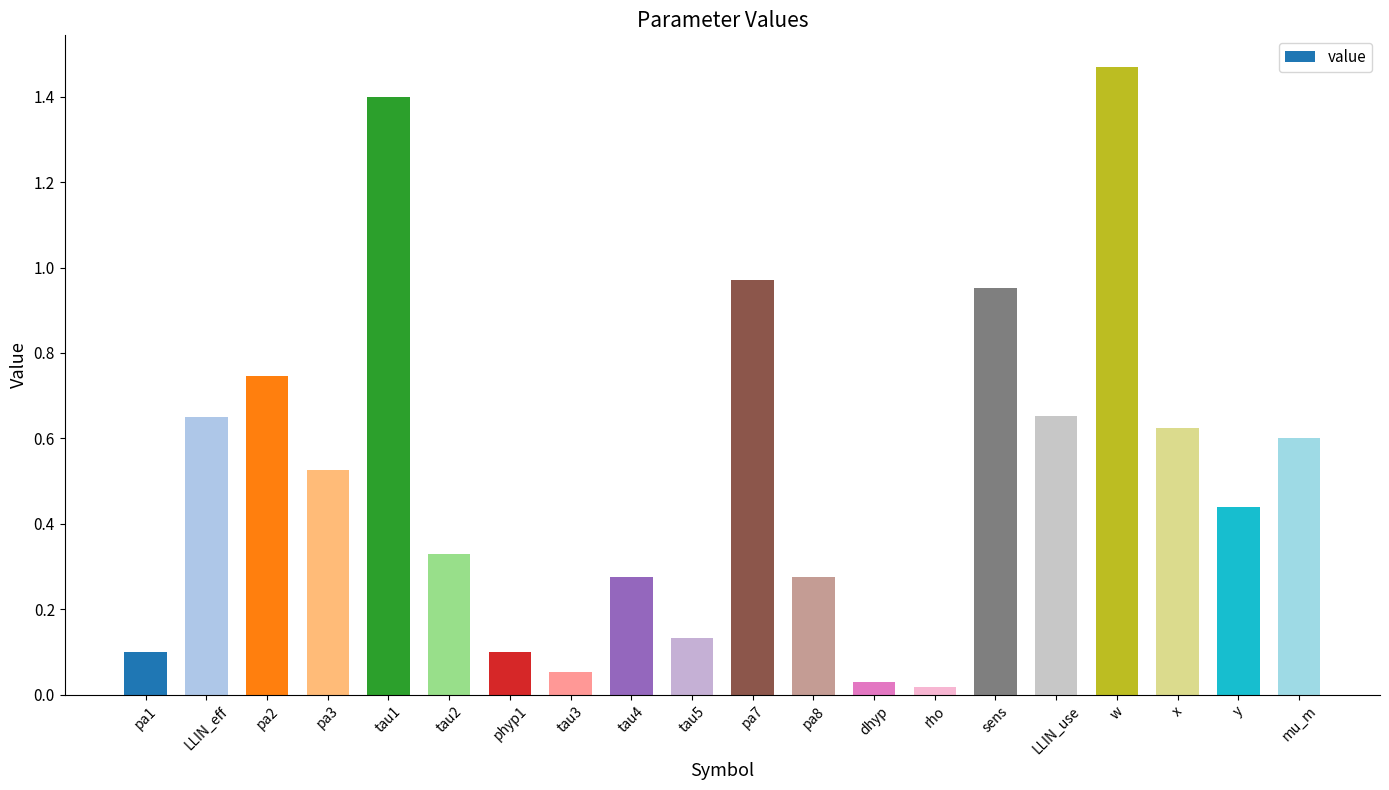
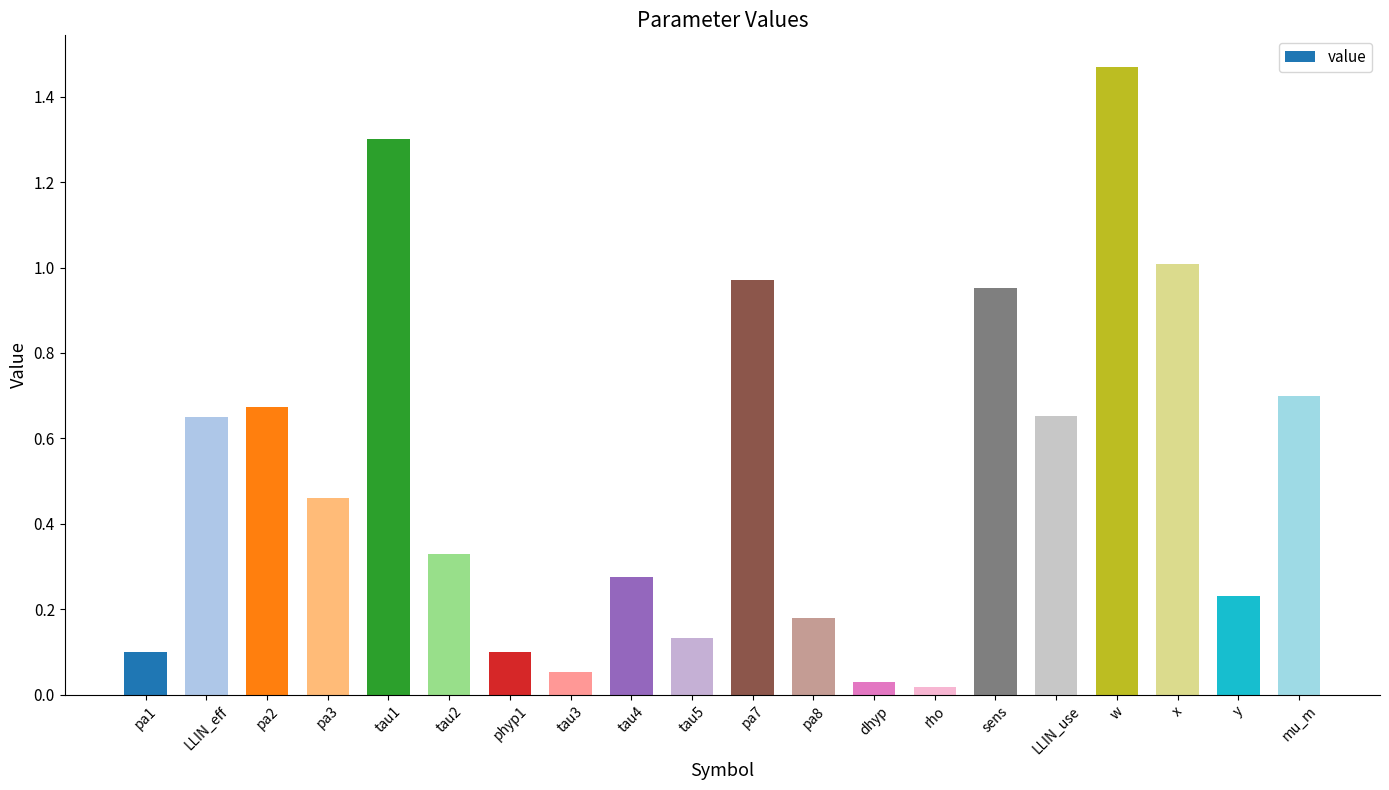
pa2: 0.75 -> 0.67
pa3: 0.53 -> 0.46
tau1: 1.4 -> 1.3
pa8: 0.28 -> 0.18
x: 0.63 -> 1.01
y: 0.44 -> 0.23
mu_m: 0.6 -> 0.7
